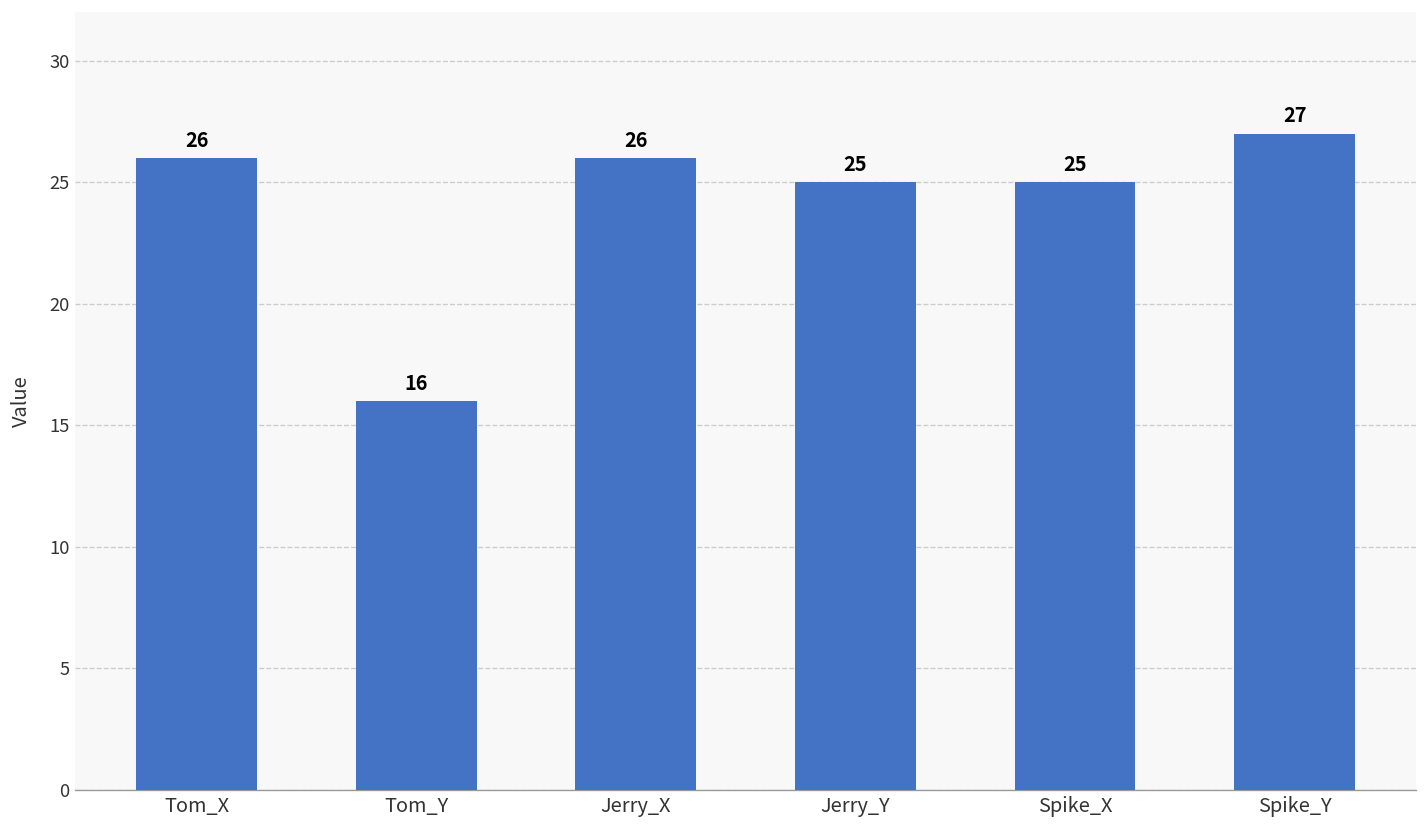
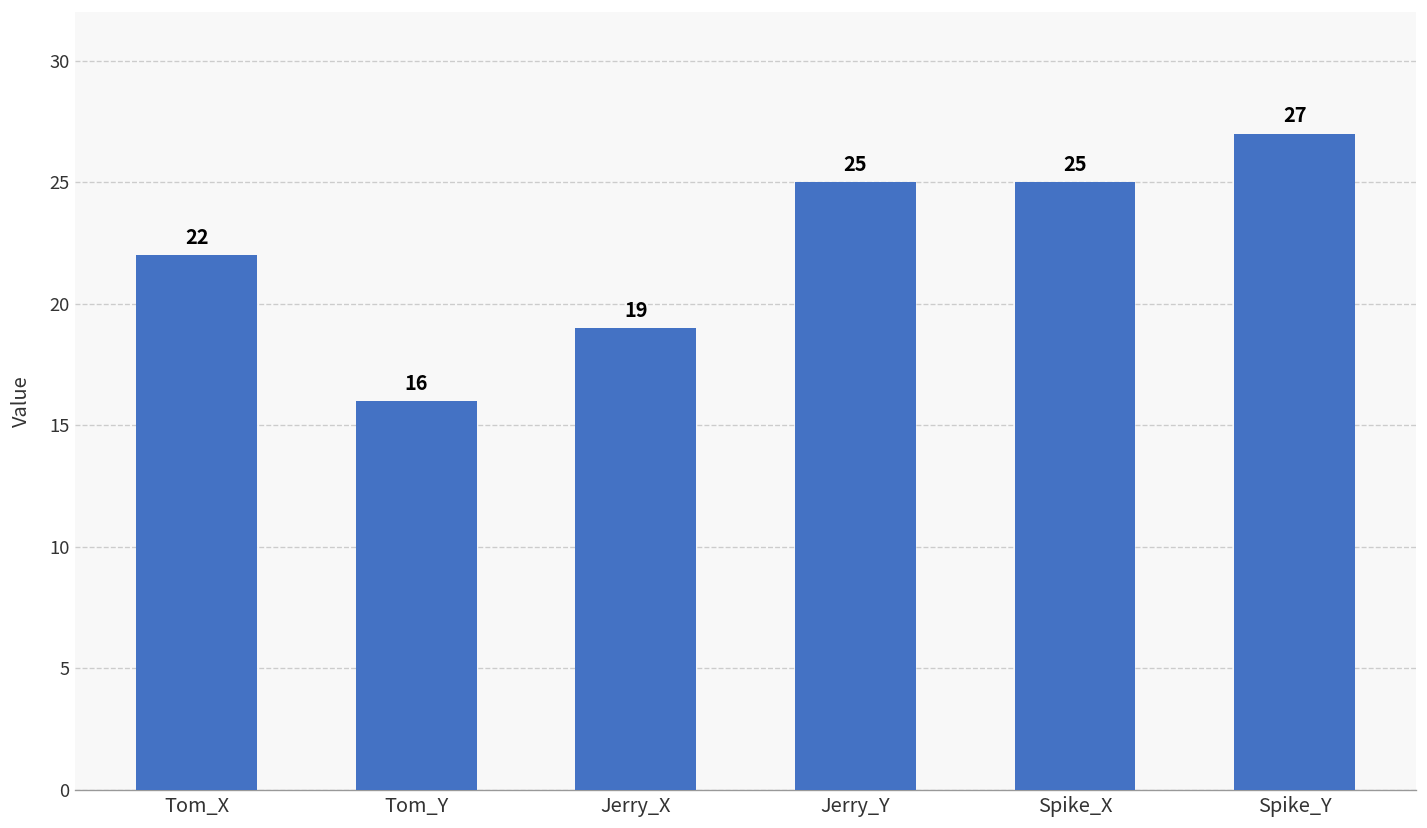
Tom_X: 26 -> 22
Jerry_X: 26 -> 19
